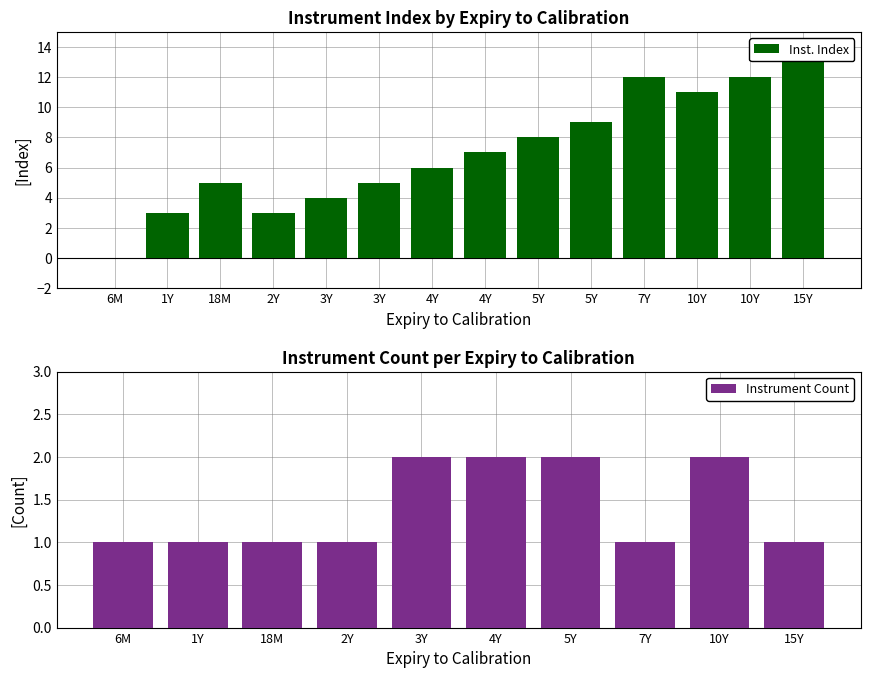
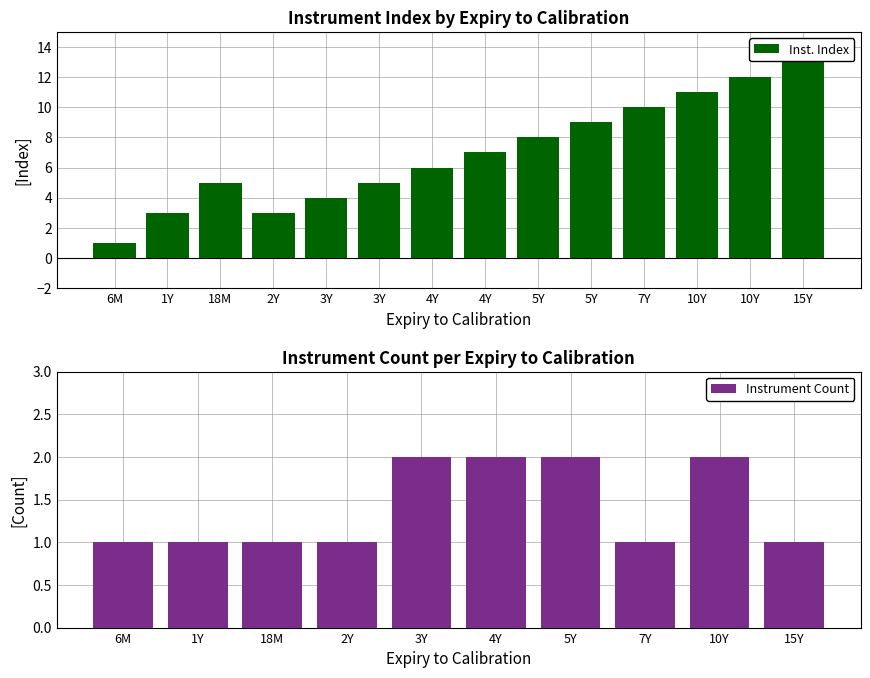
Instrument Index by Expiry to Calibration, 6M: 0 -> 1
Instrument Index by Expiry to Calibration, 7Y: 12 -> 10
